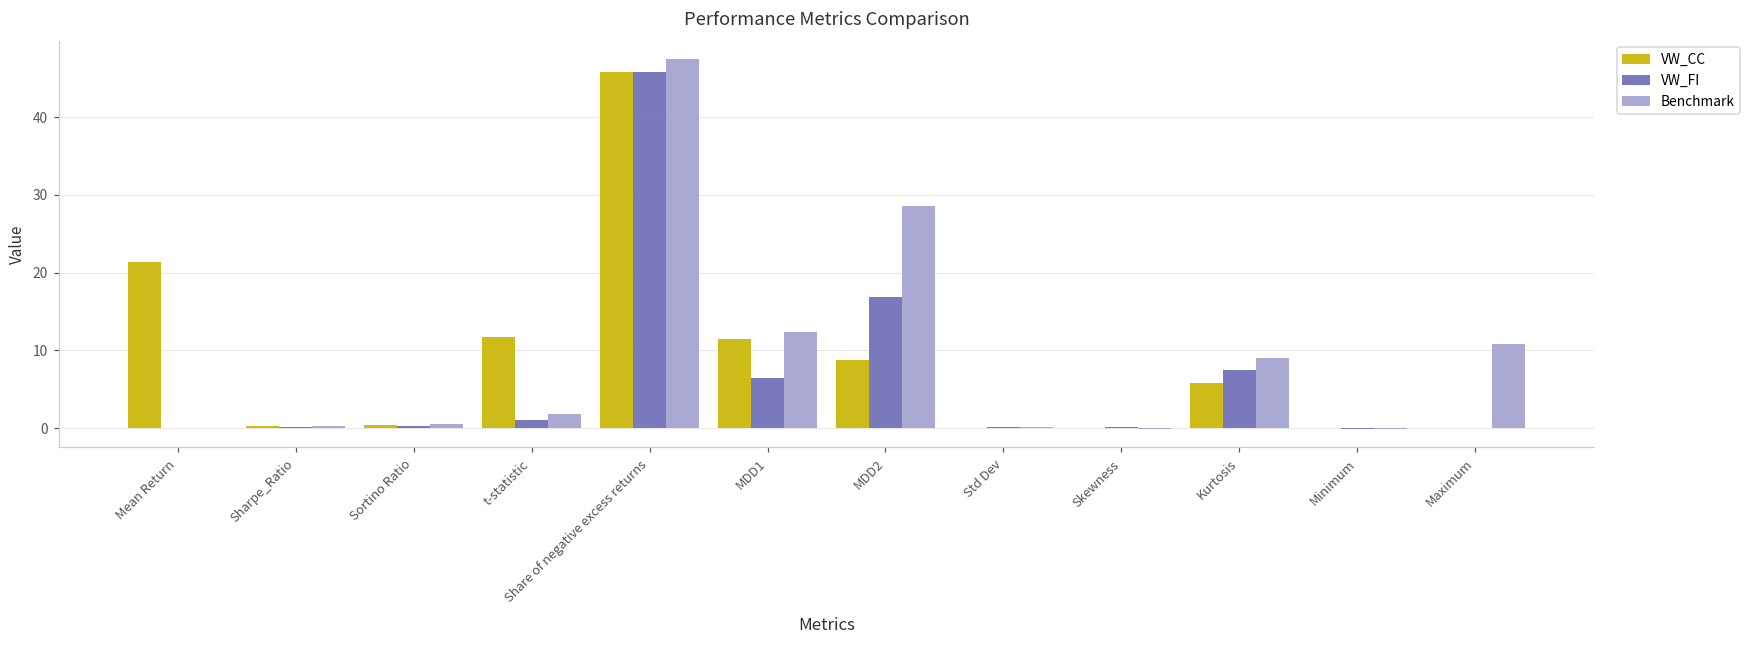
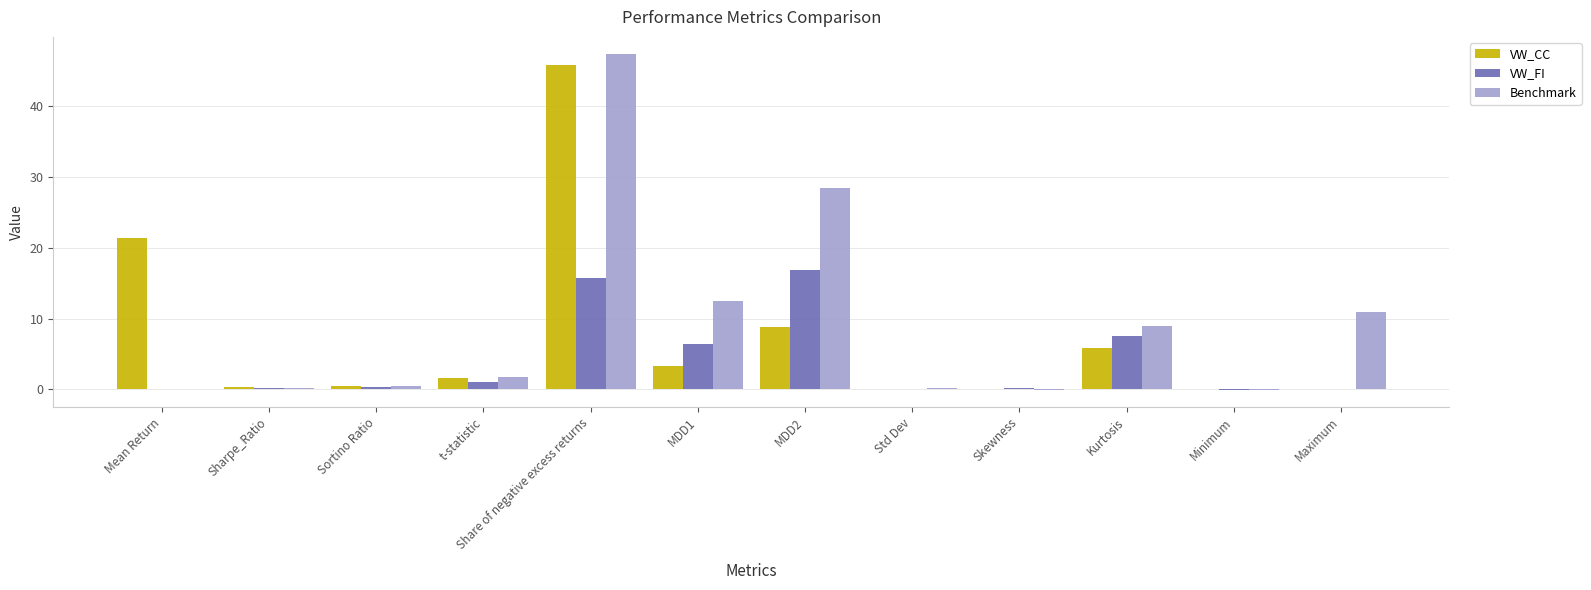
VW_CC, t-statistic: 12 -> 2
VW_FI, Share of negative excess returns: 46 -> 16
VW_CC, MDD1: 12 -> 3
